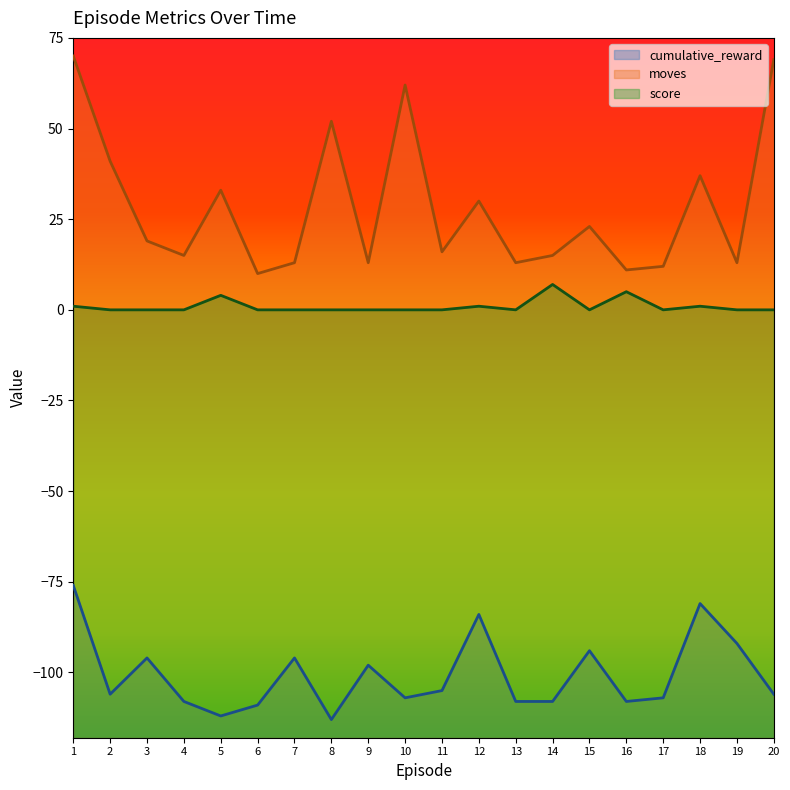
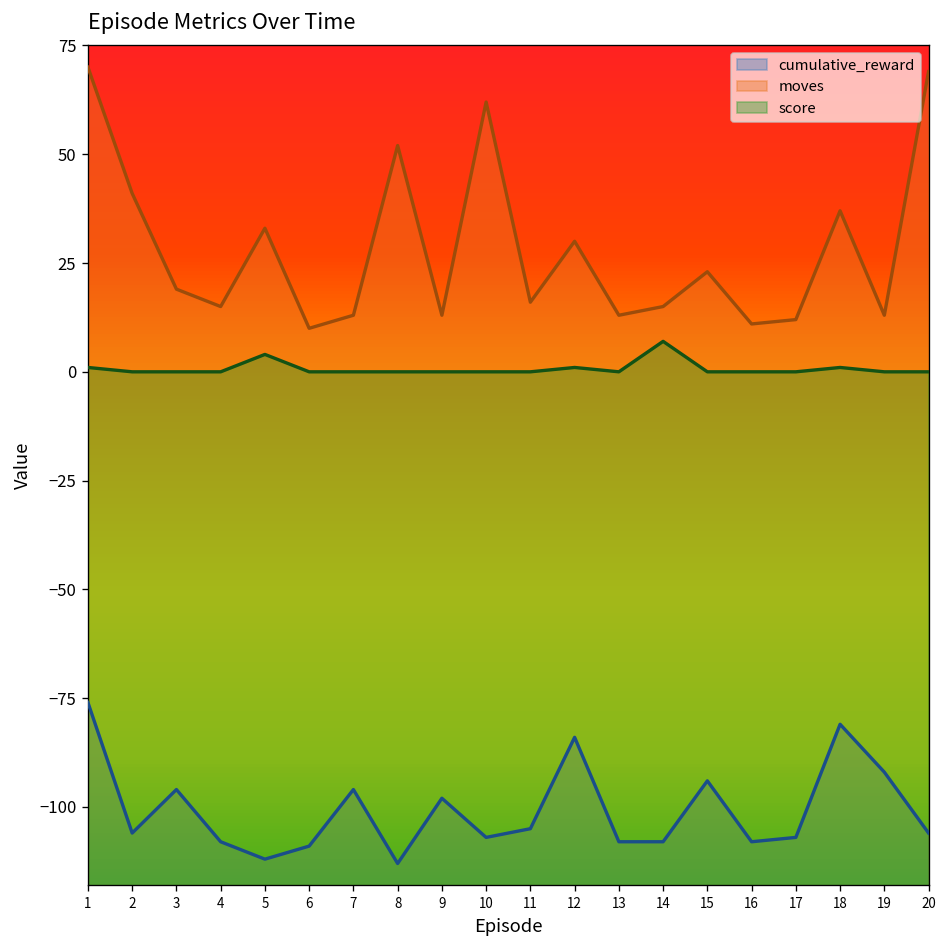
score, 16: 5 -> 0
